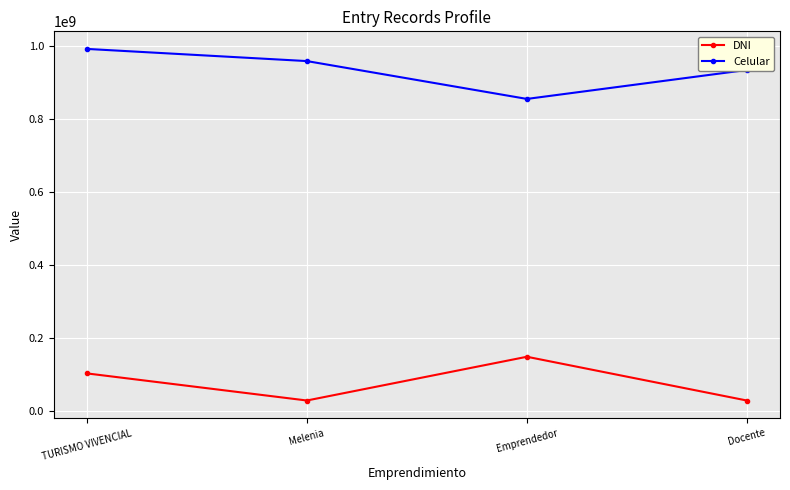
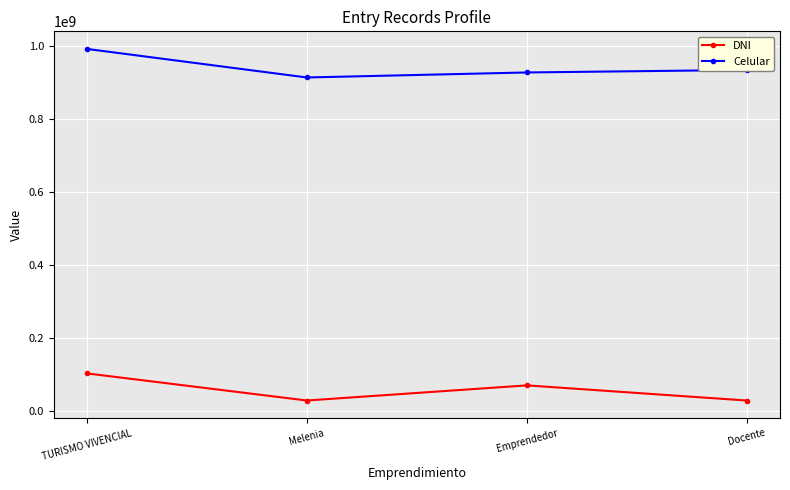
Celular, Melenia: 960000000 -> 910000000
DNI, Emprendedor: 150000000 -> 70000000
Celular, Emprendedor: 860000000 -> 930000000
